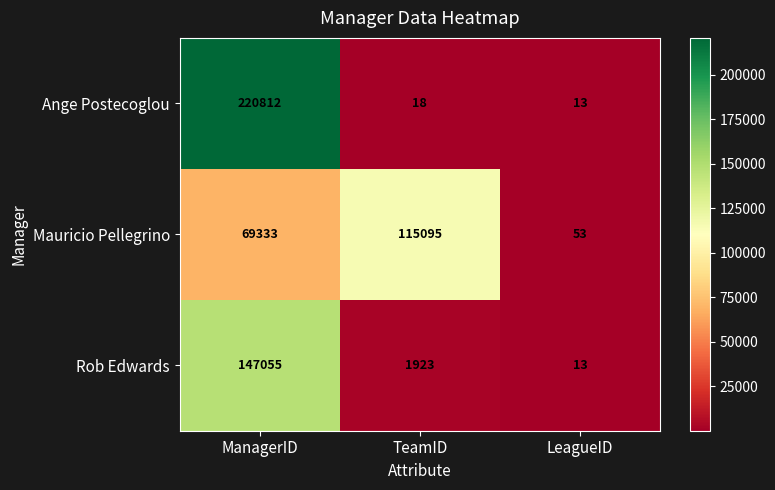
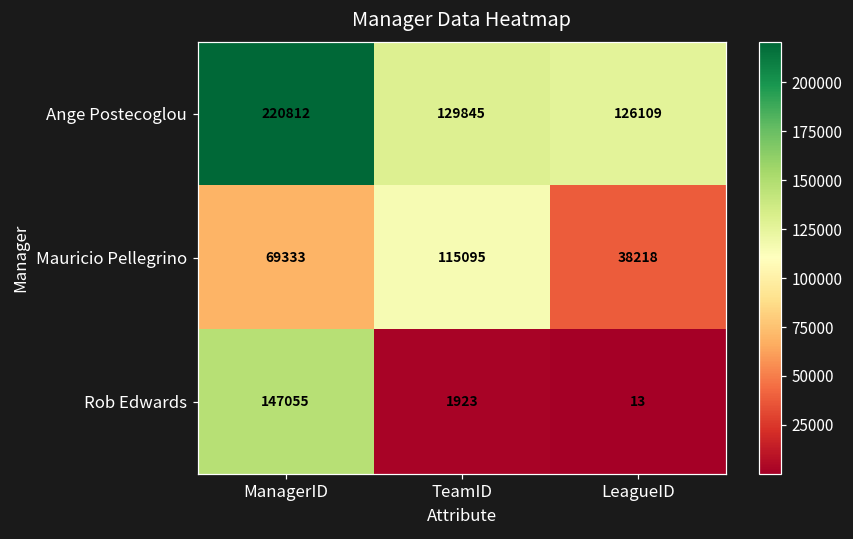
Ange Postecoglou, TeamID: 18 -> 129845
Ange Postecoglou, LeagueID: 13 -> 126109
Mauricio Pellegrino, LeagueID: 53 -> 38218
